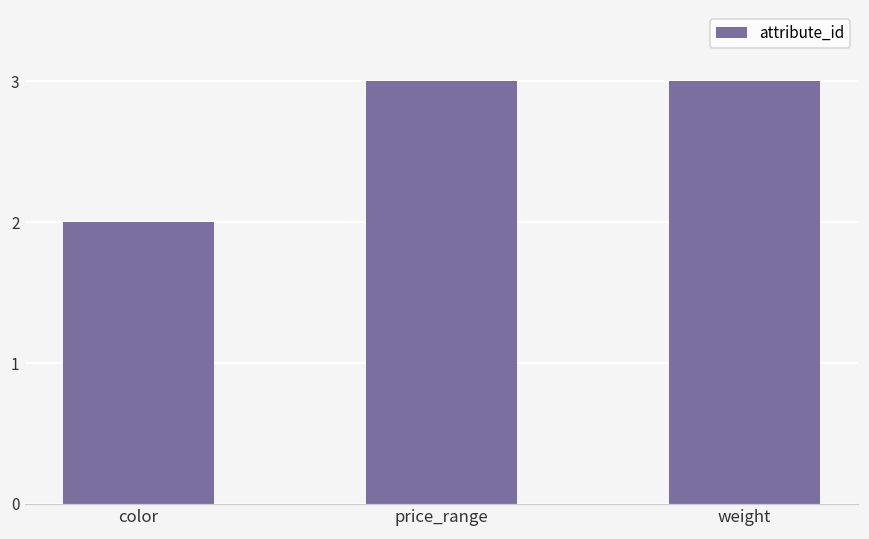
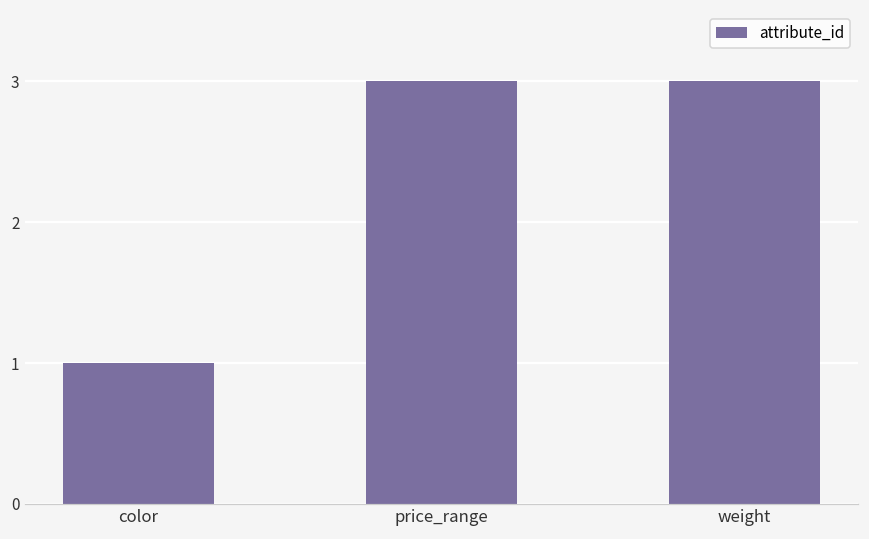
color: 2 -> 1
